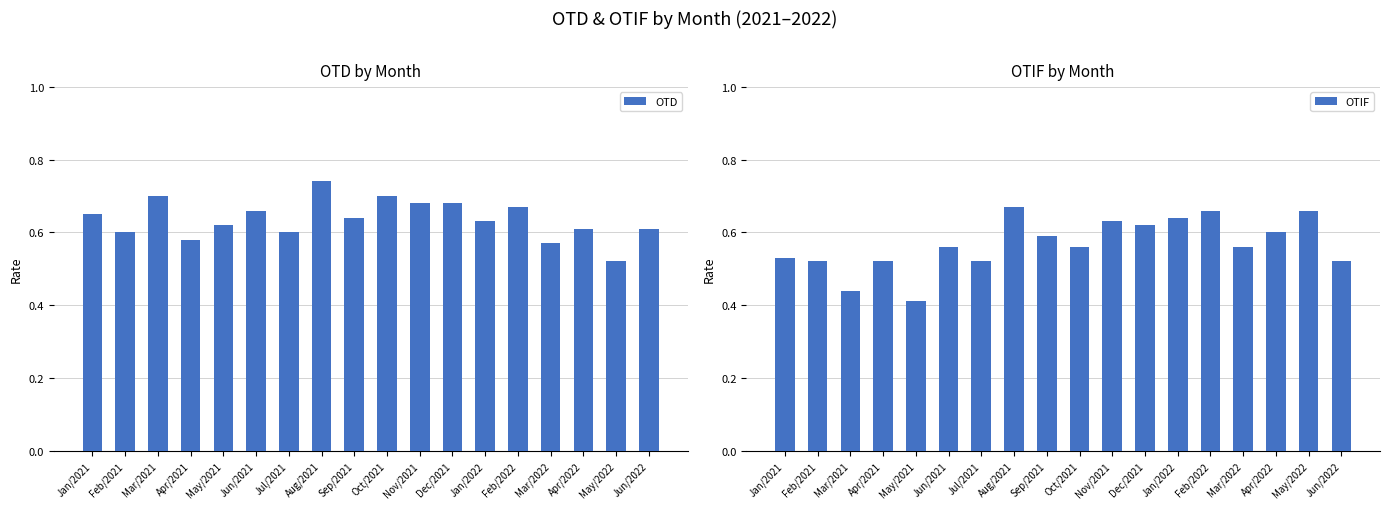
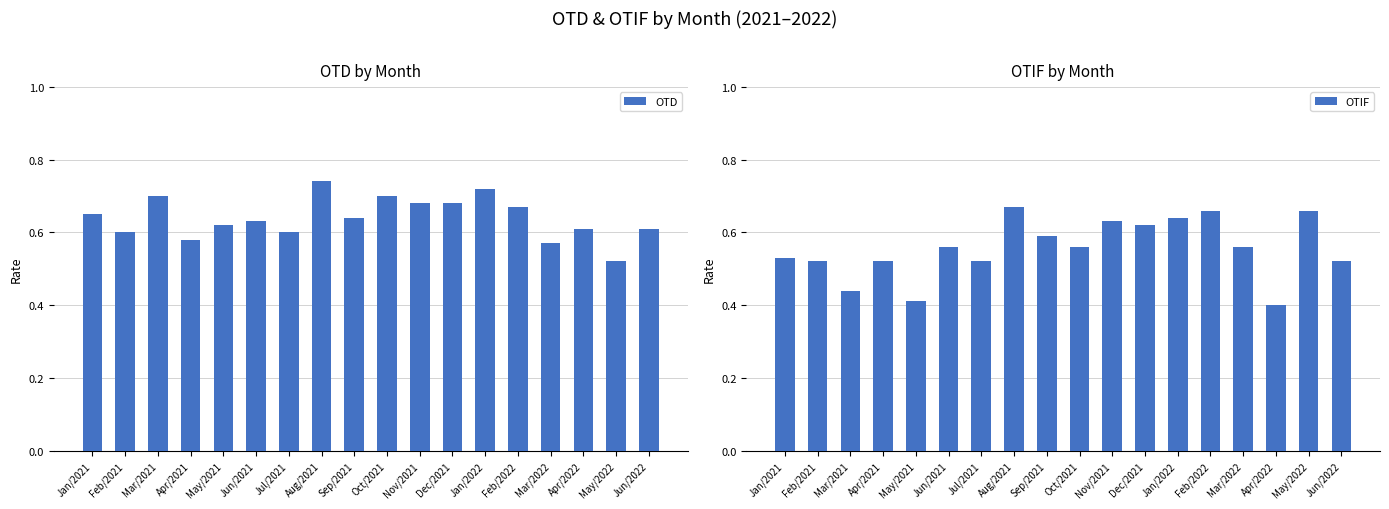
OTD by Month, Jun/2021: 0.66 -> 0.63
OTD by Month, Jan/2022: 0.63 -> 0.72
OTIF by Month, Apr/2022: 0.6 -> 0.4
